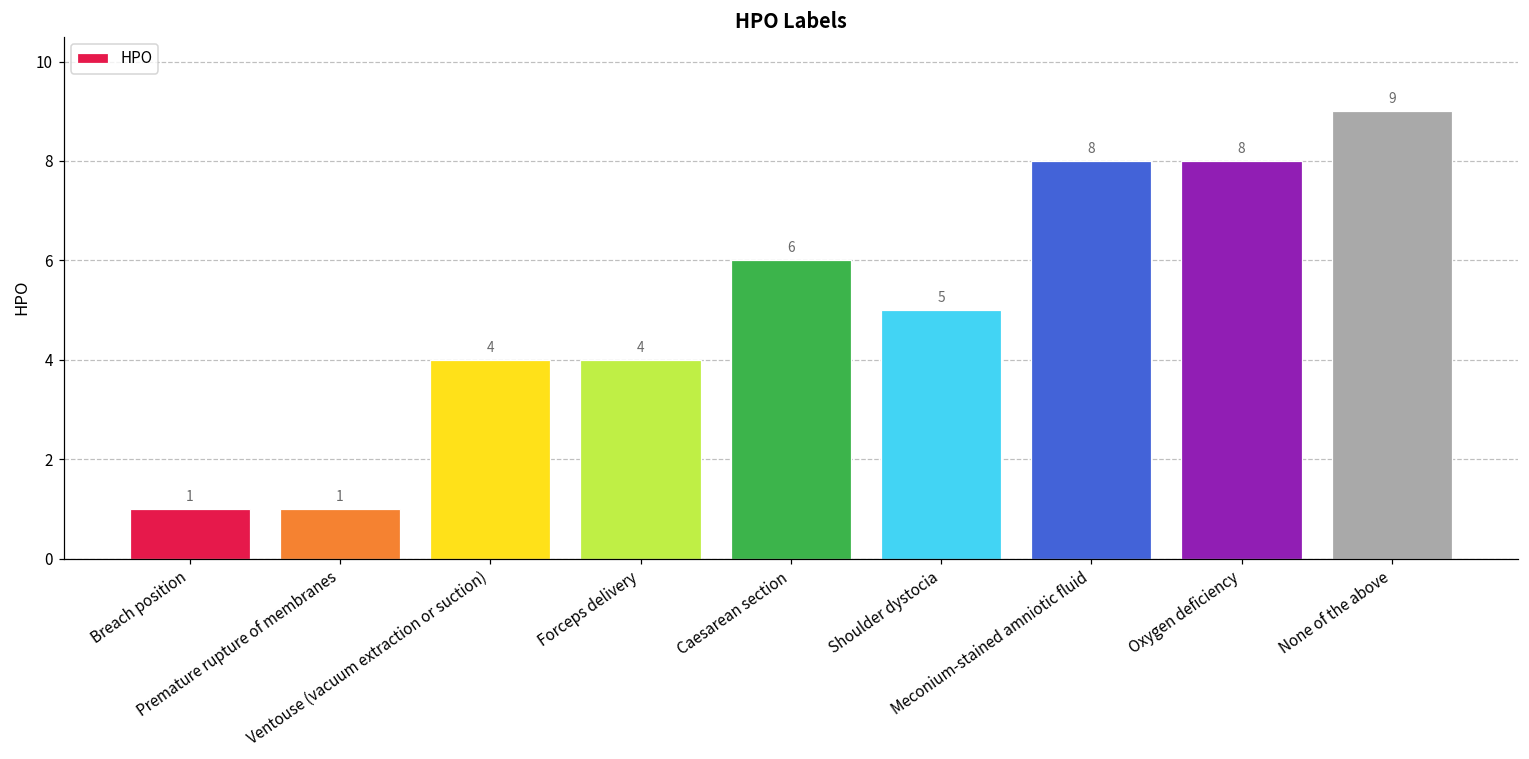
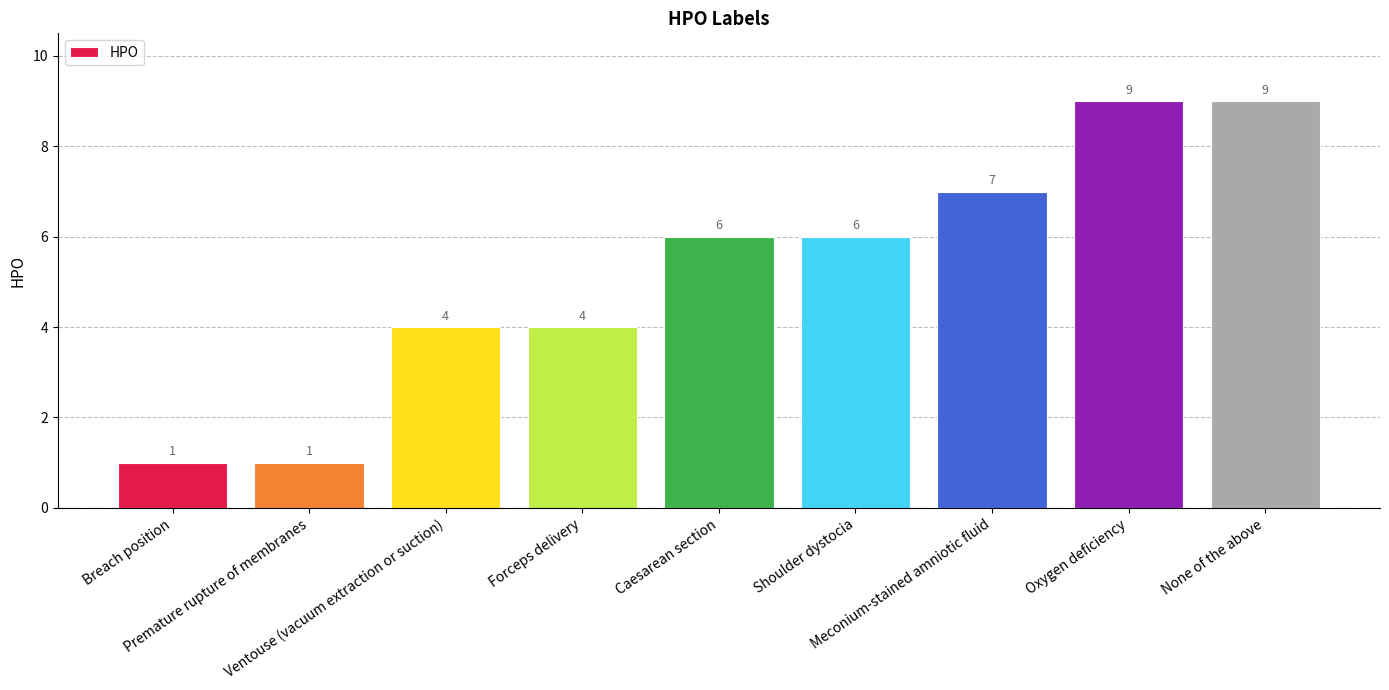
Shoulder dystocia: 5 -> 6
Meconium-stained amniotic fluid: 8 -> 7
Oxygen deficiency: 8 -> 9
